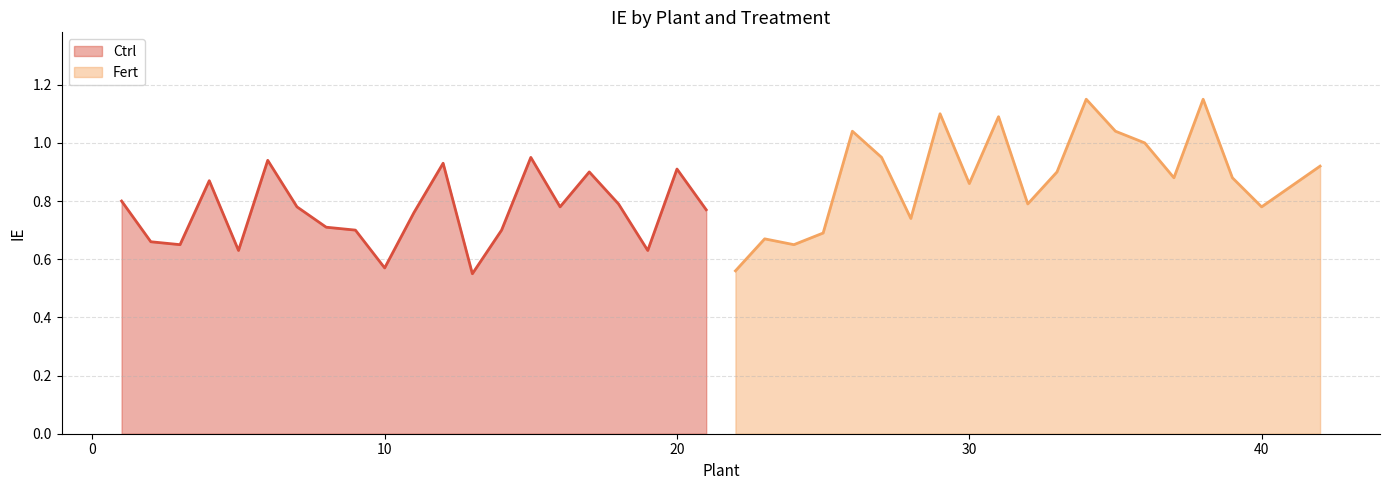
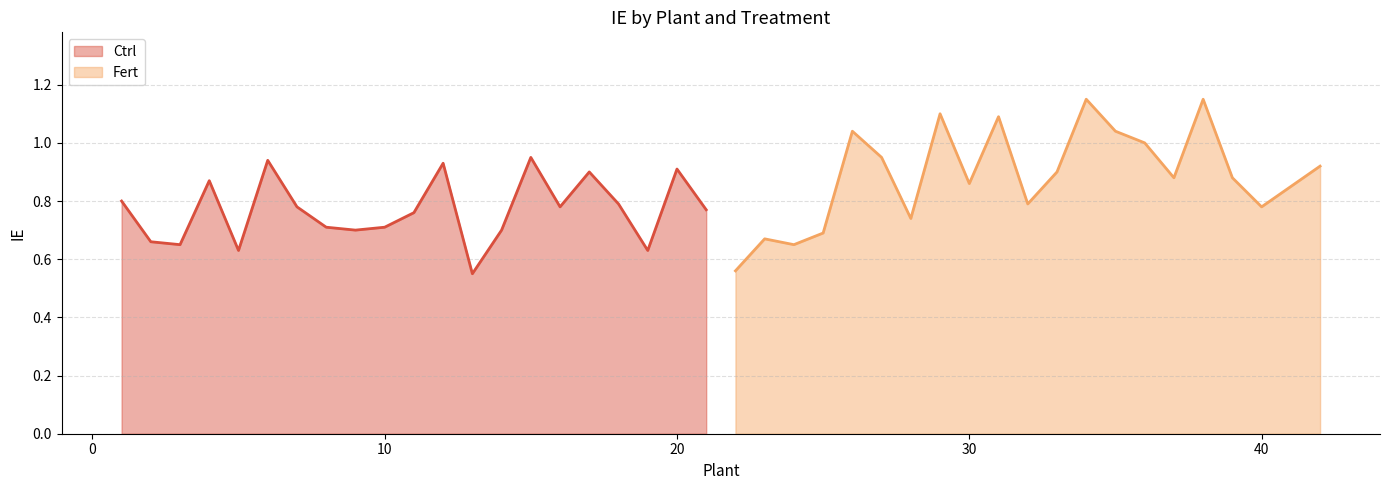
Ctrl, 10: 0.57 -> 0.71
